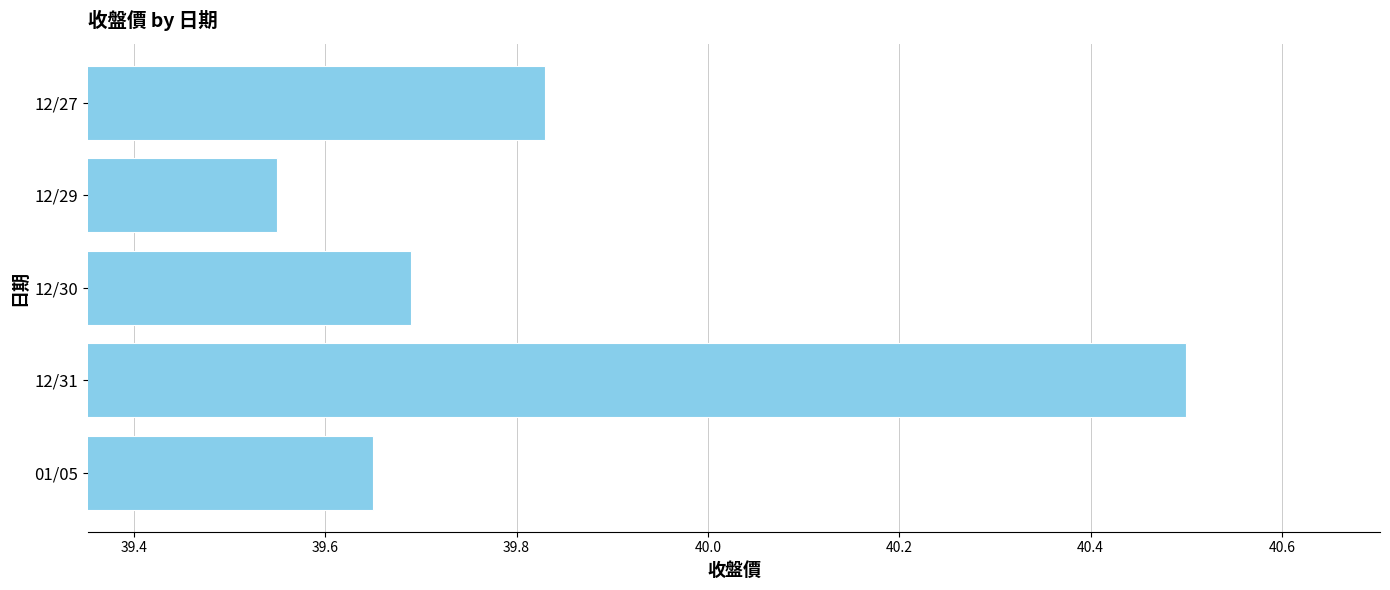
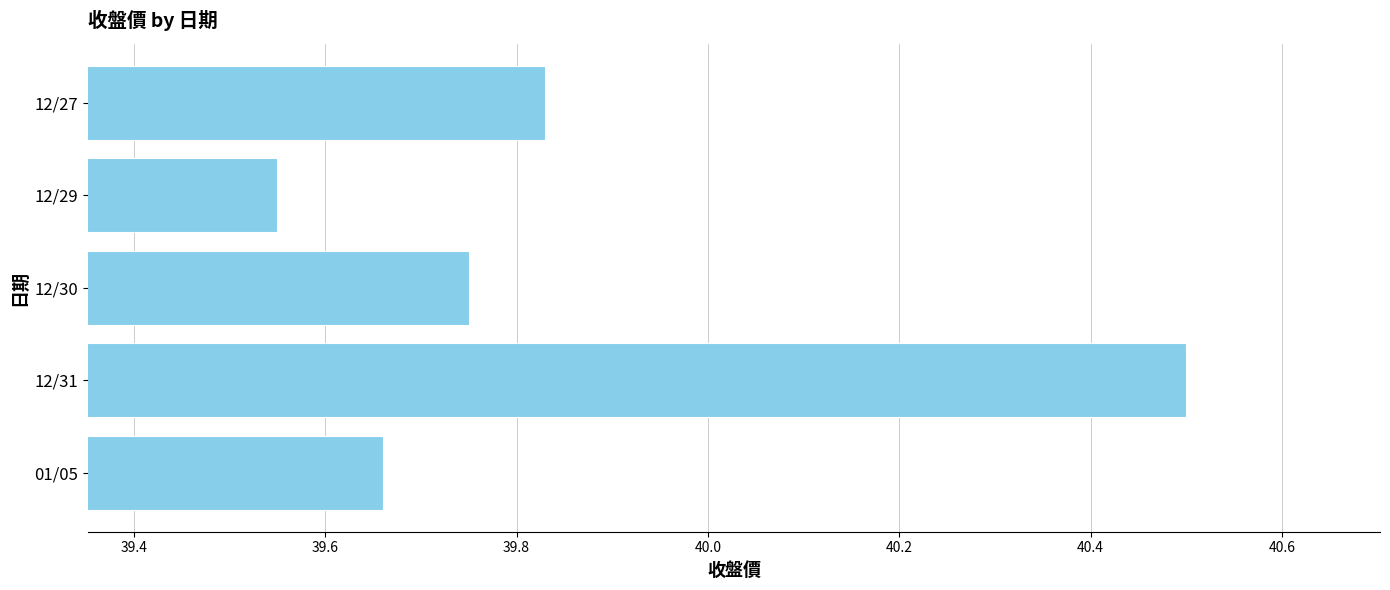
12/30: 39.69 -> 39.75
01/05: 39.65 -> 39.66
